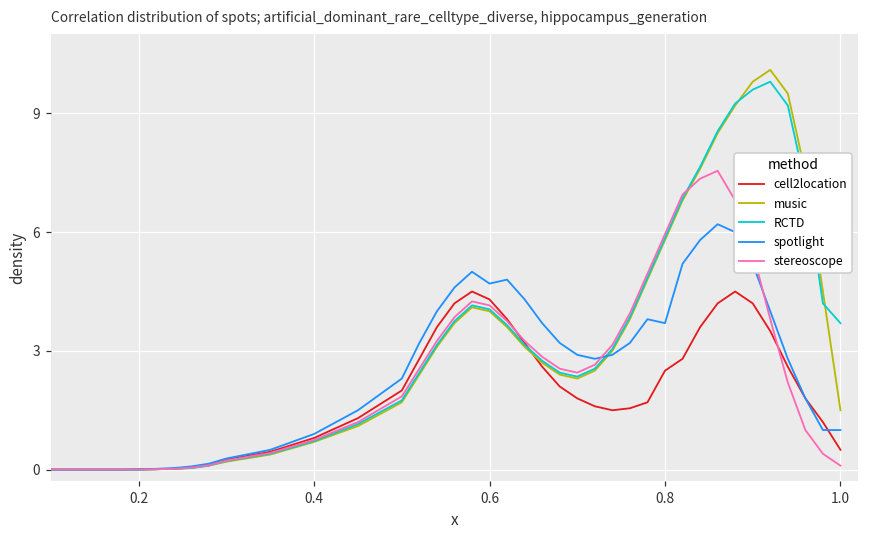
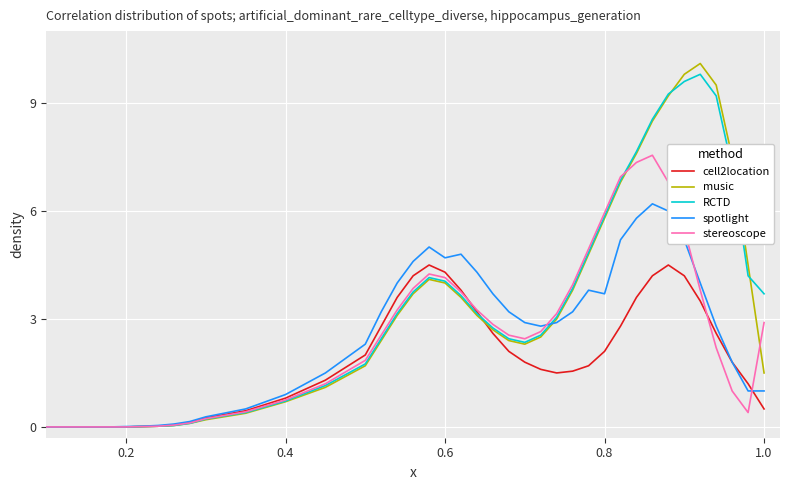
cell2location, 0.8: 2.5 -> 2.1
stereoscope, 1.0: 0.1 -> 2.9
